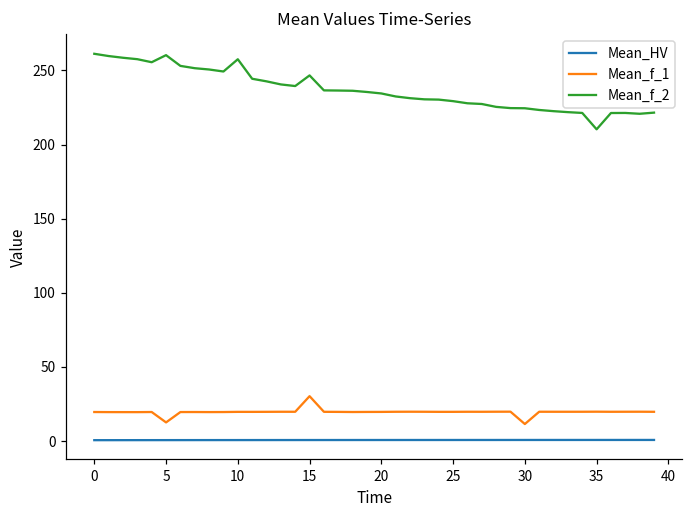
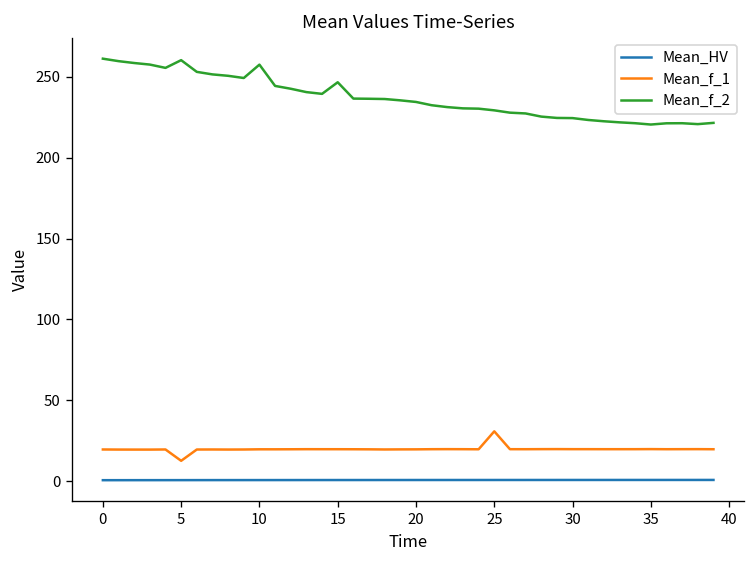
Mean_f_1, 15: 30 -> 20
Mean_f_1, 25: 20 -> 31
Mean_f_1, 30: 11 -> 20
Mean_f_2, 35: 210 -> 221
